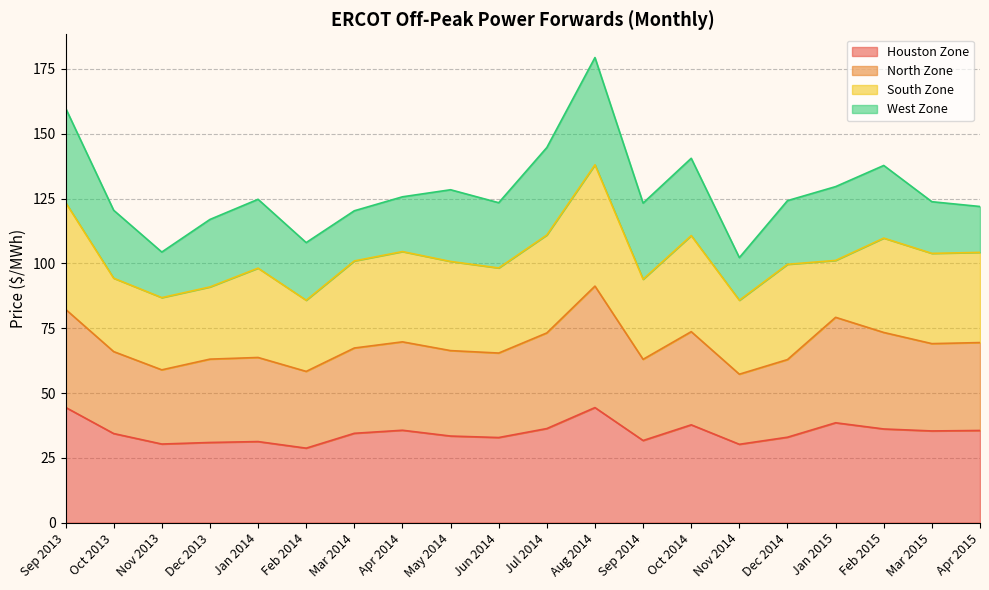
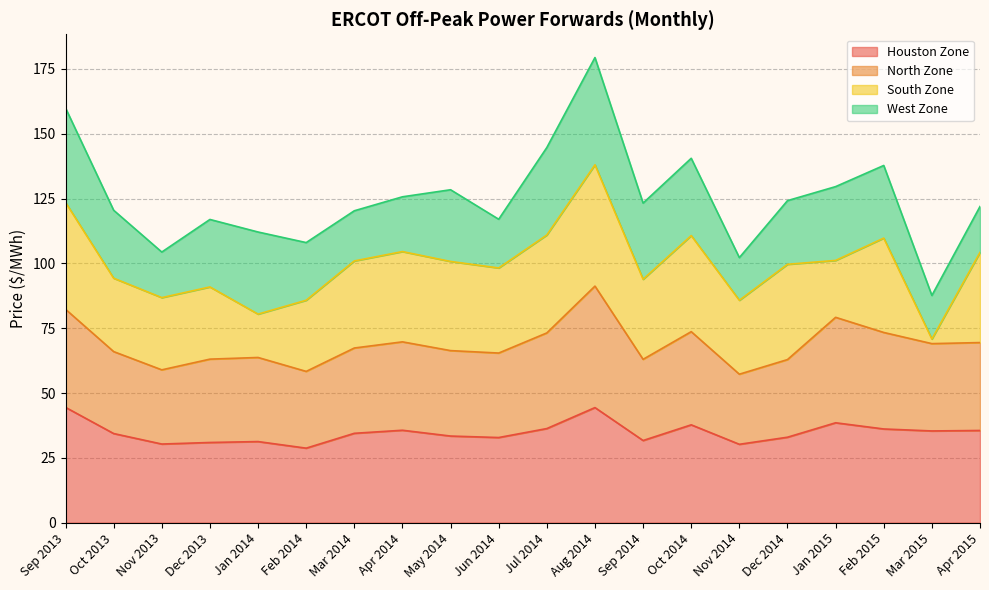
South Zone, Jan 2014: 34 -> 17
West Zone, Jan 2014: 27 -> 32
West Zone, Jun 2014: 25 -> 19
South Zone, Mar 2015: 35 -> 2
West Zone, Mar 2015: 20 -> 17
